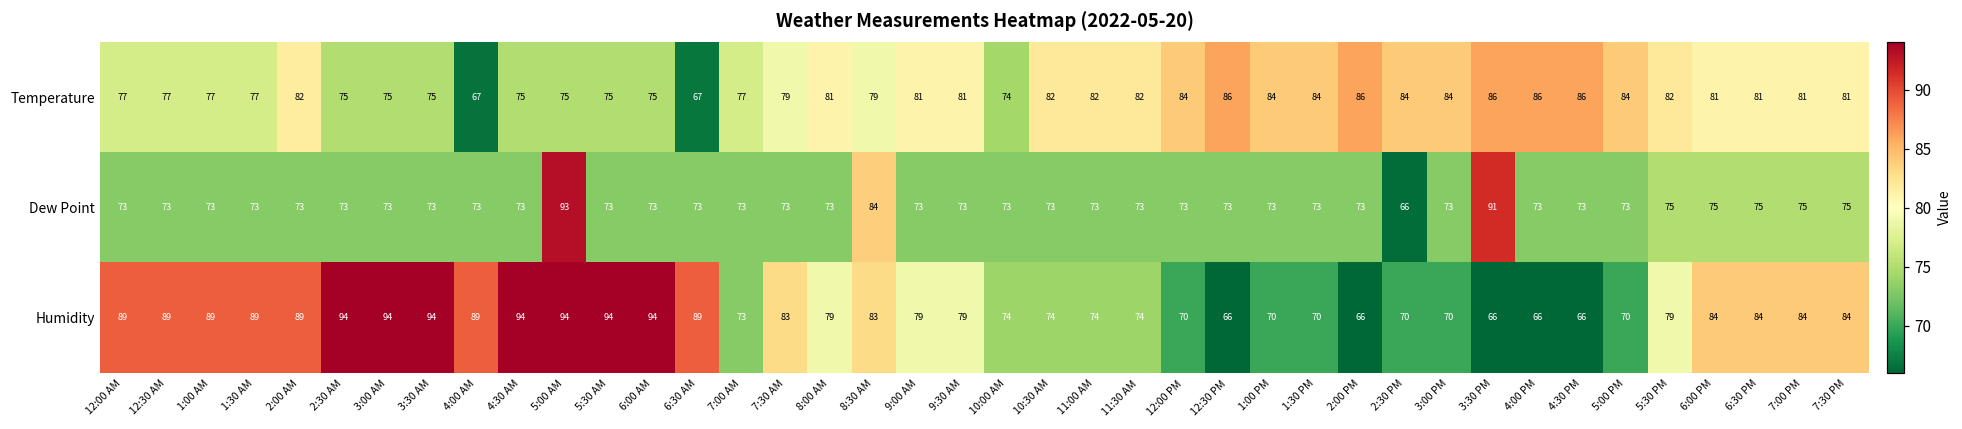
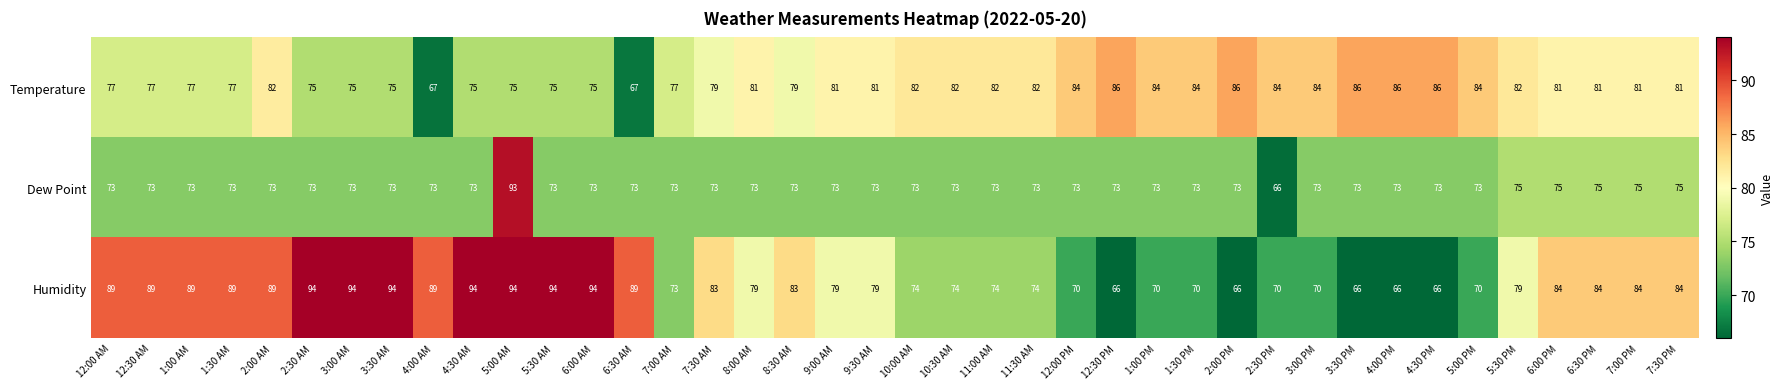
Temperature, 10:00 AM: 74 -> 82
Dew Point, 8:30 AM: 84 -> 73
Dew Point, 3:30 PM: 91 -> 73
